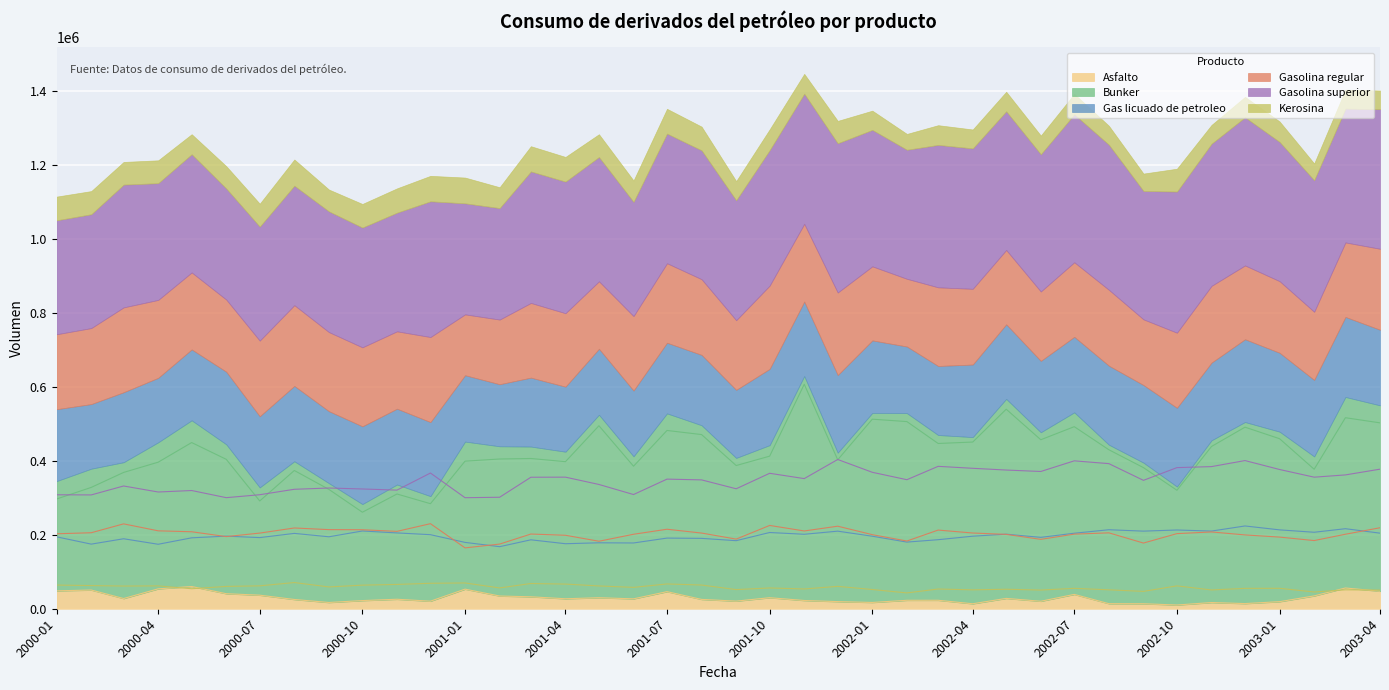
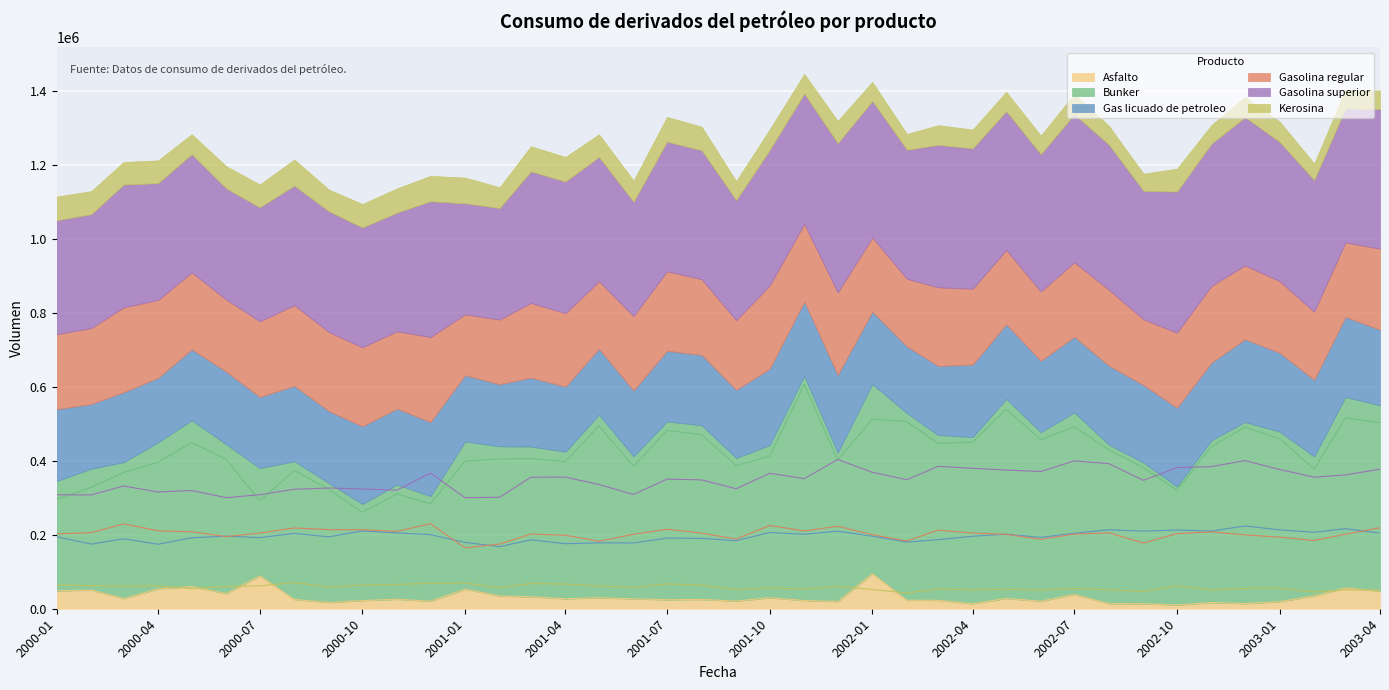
Asfalto, 2000-07: 40000 -> 90000
Asfalto, 2001-07: 50000 -> 20000
Asfalto, 2002-01: 20000 -> 90000
